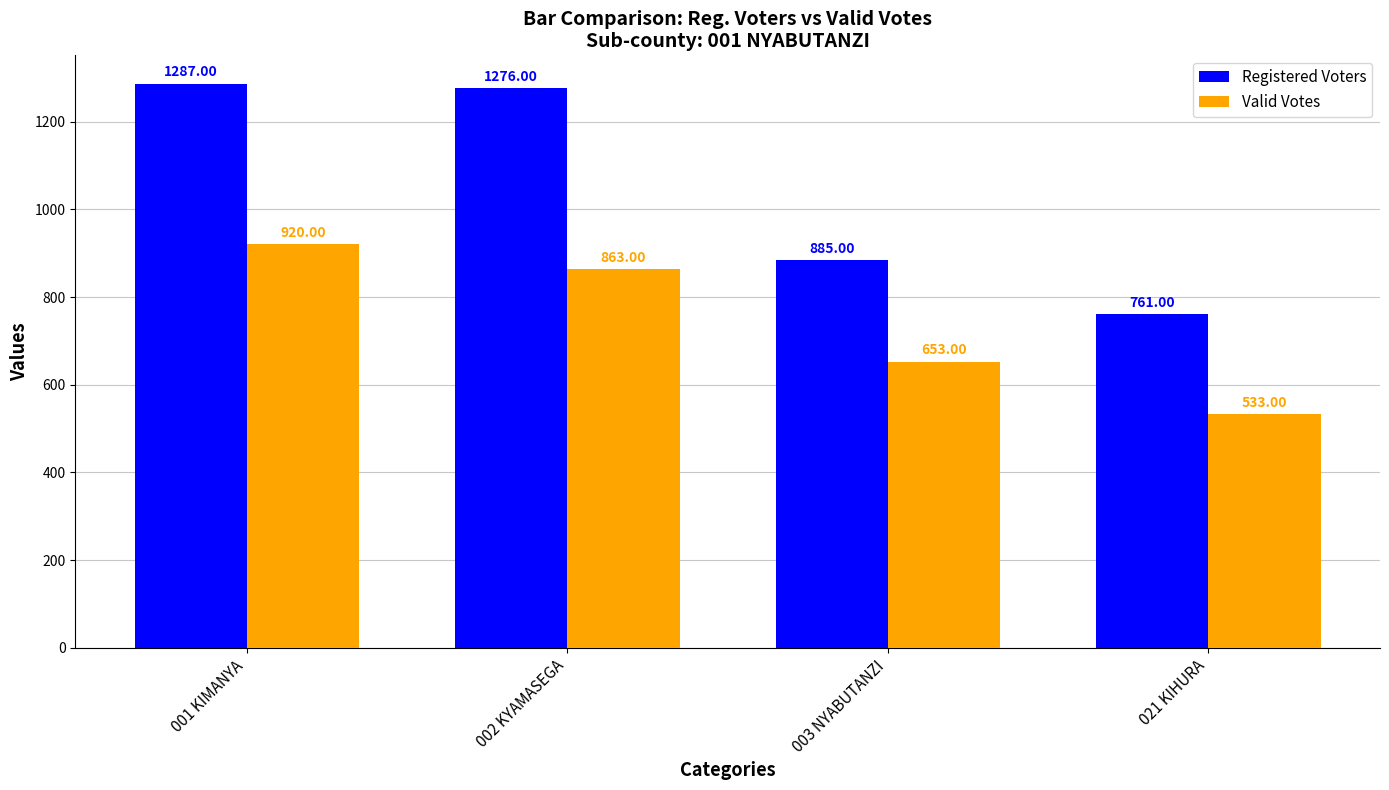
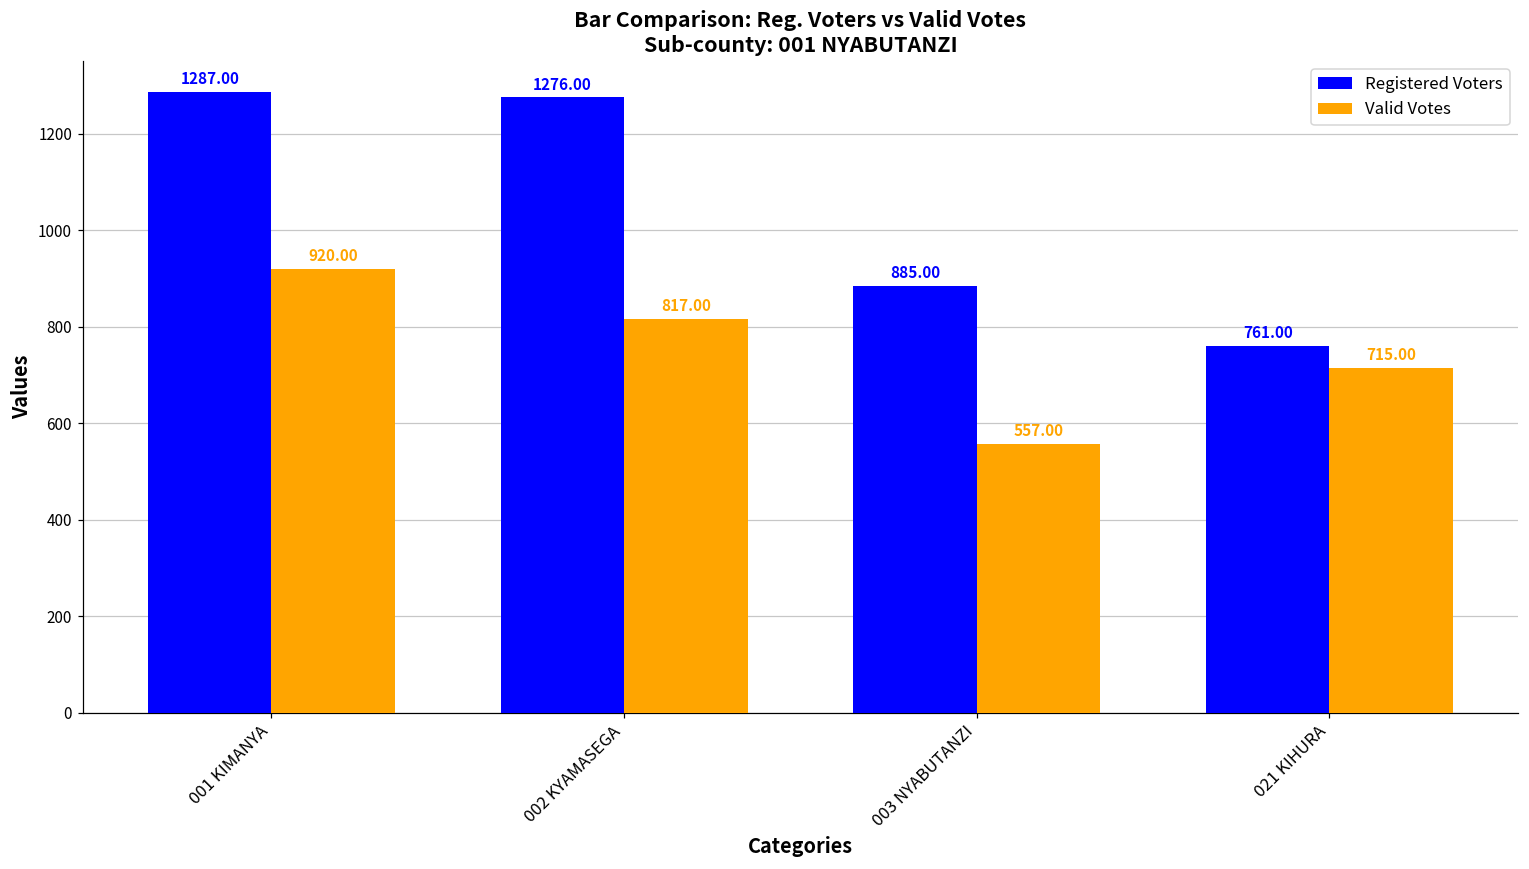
Valid Votes, 002 KYAMASEGA: 863.00 -> 817.00
Valid Votes, 003 NYABUTANZI: 653.00 -> 557.00
Valid Votes, 021 KIHURA: 533.00 -> 715.00
